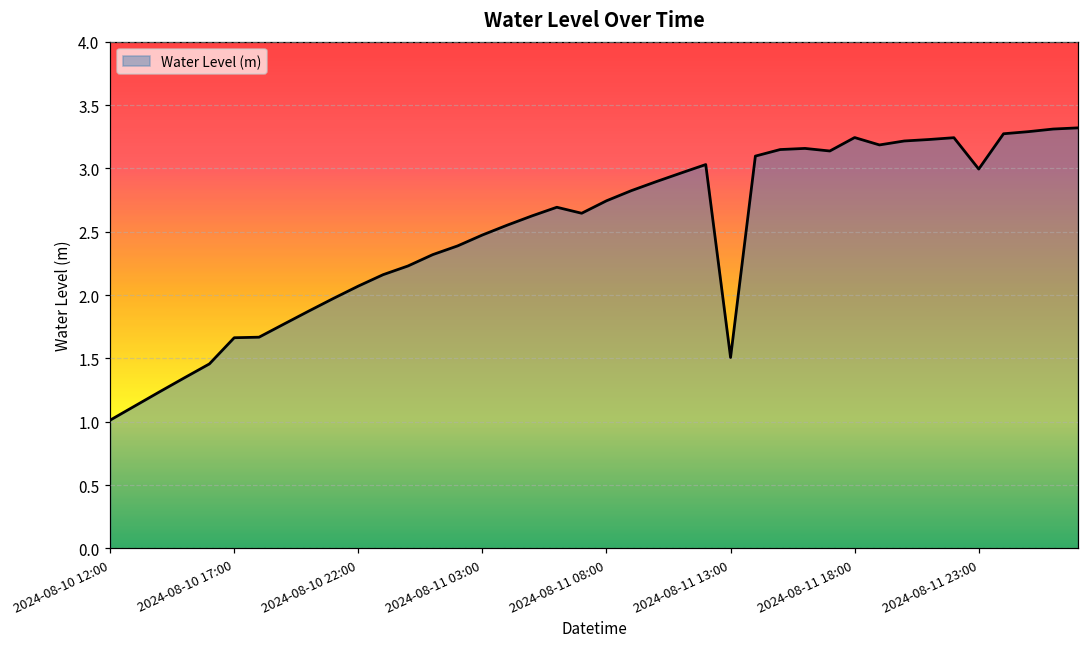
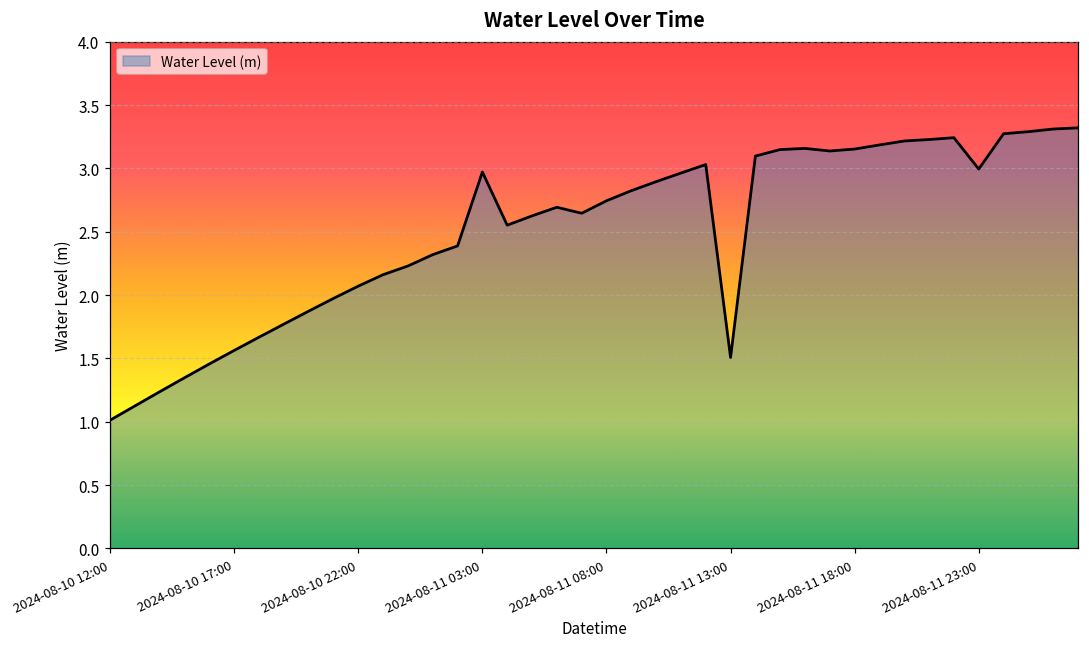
2024-08-10 17:00: 1.66 -> 1.56
2024-08-11 03:00: 2.47 -> 2.97
2024-08-11 18:00: 3.24 -> 3.15
